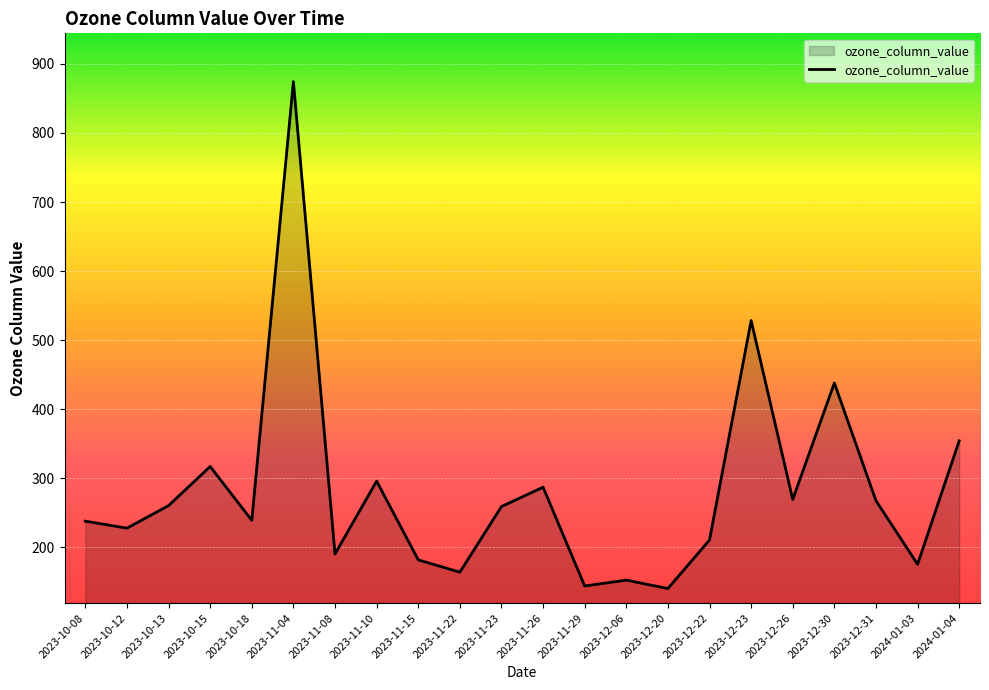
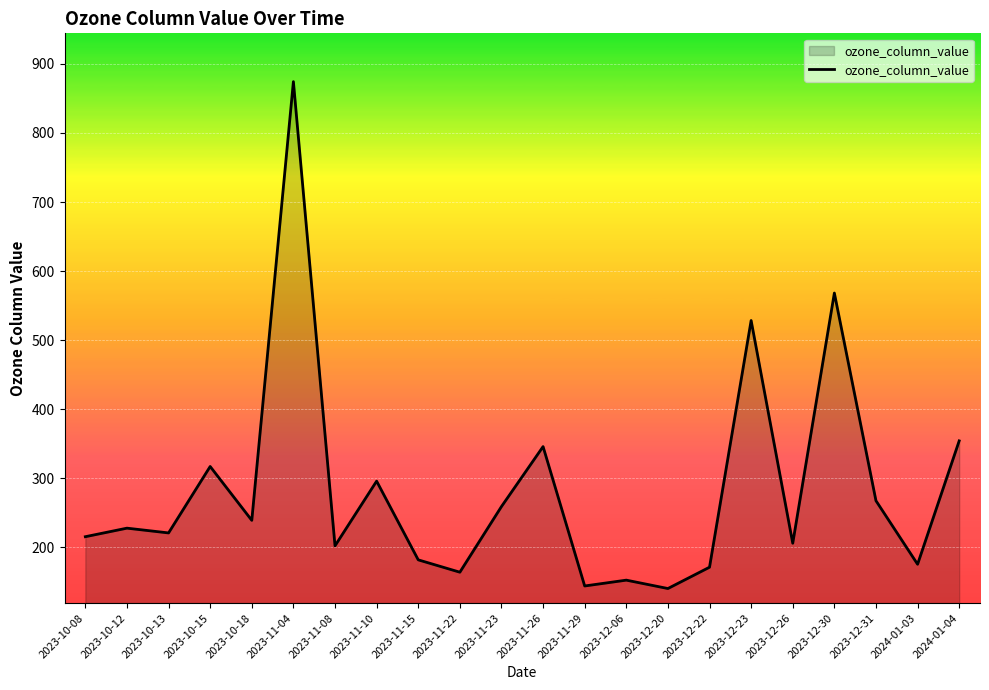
2023-10-08: 240 -> 220
2023-10-13: 260 -> 220
2023-11-08: 190 -> 200
2023-11-26: 290 -> 350
2023-12-22: 210 -> 170
2023-12-26: 270 -> 210
2023-12-30: 440 -> 570
